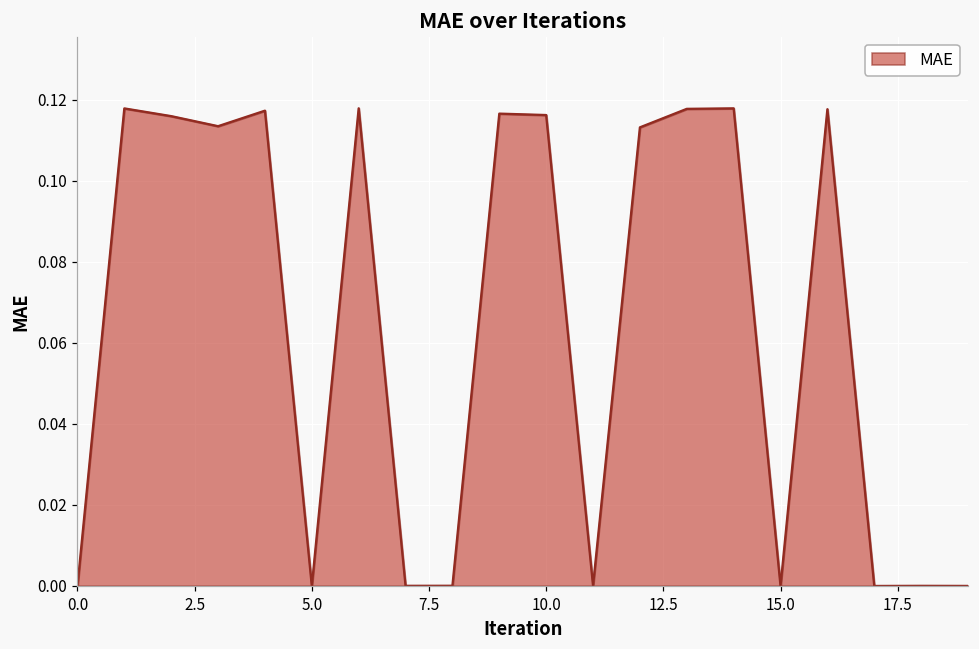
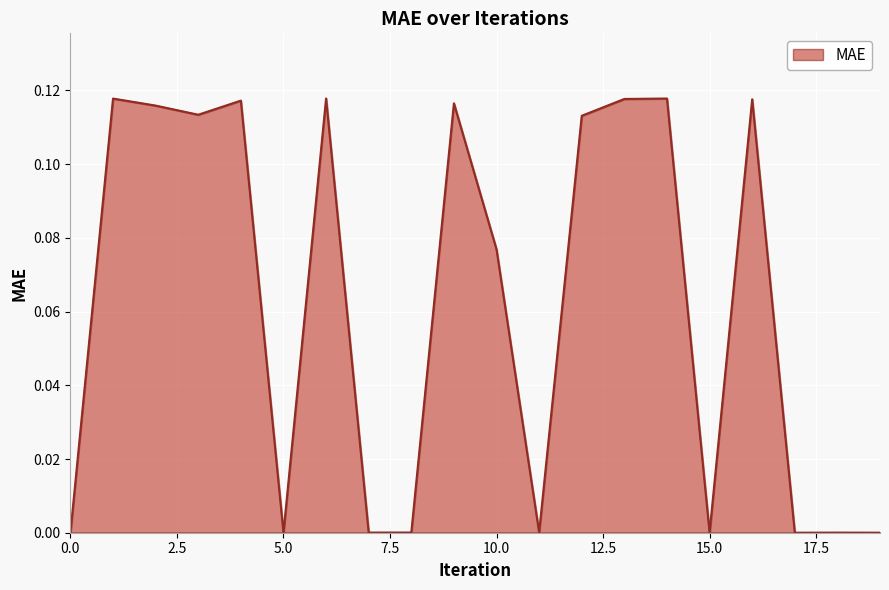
10.0: 0.116 -> 0.077
